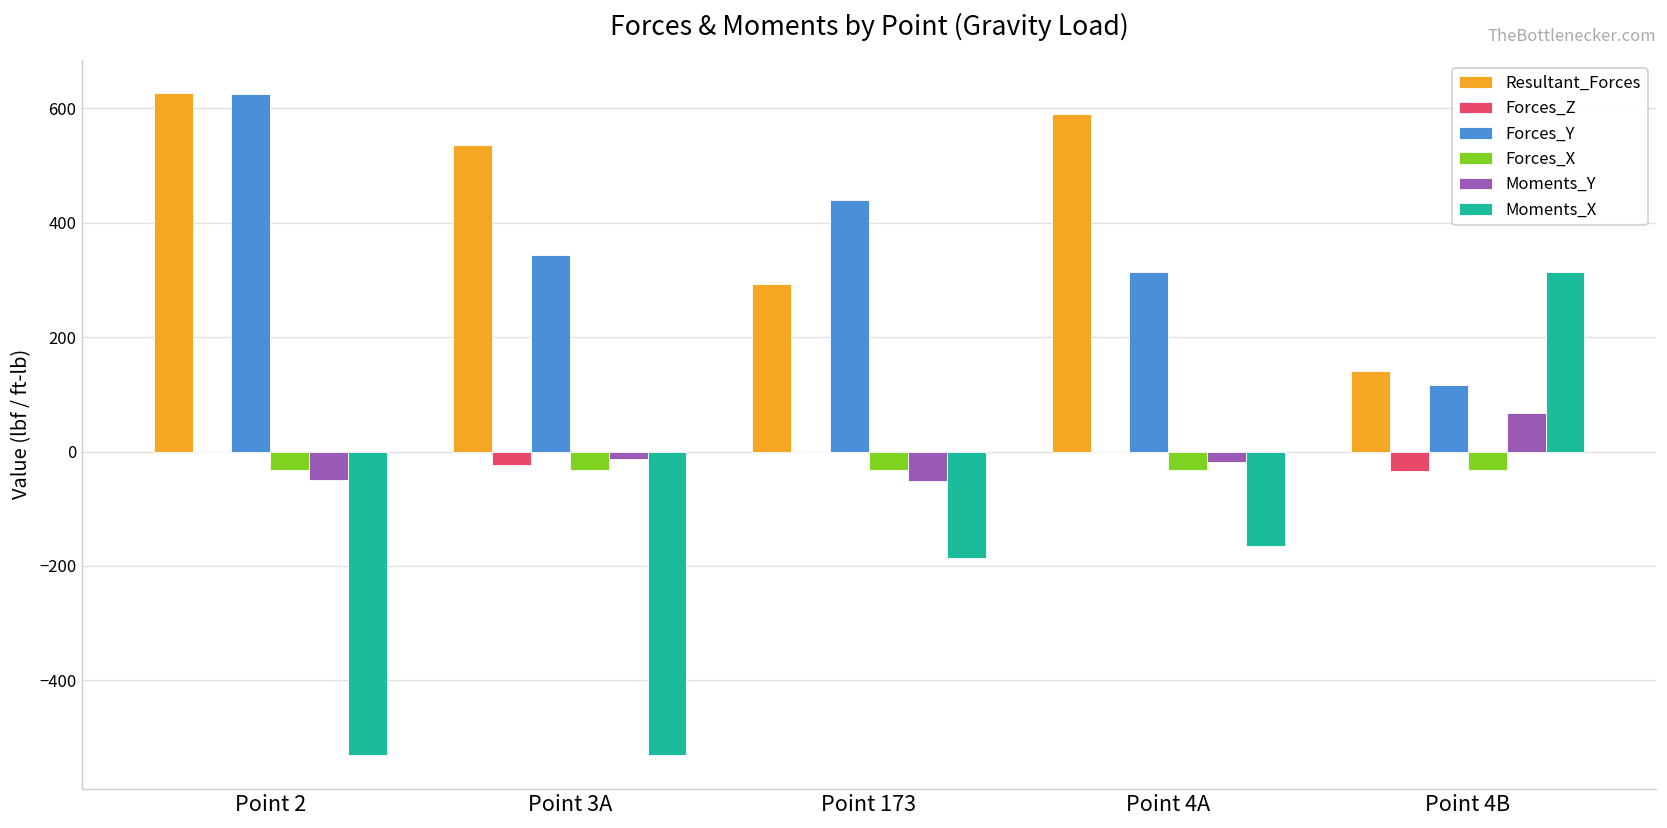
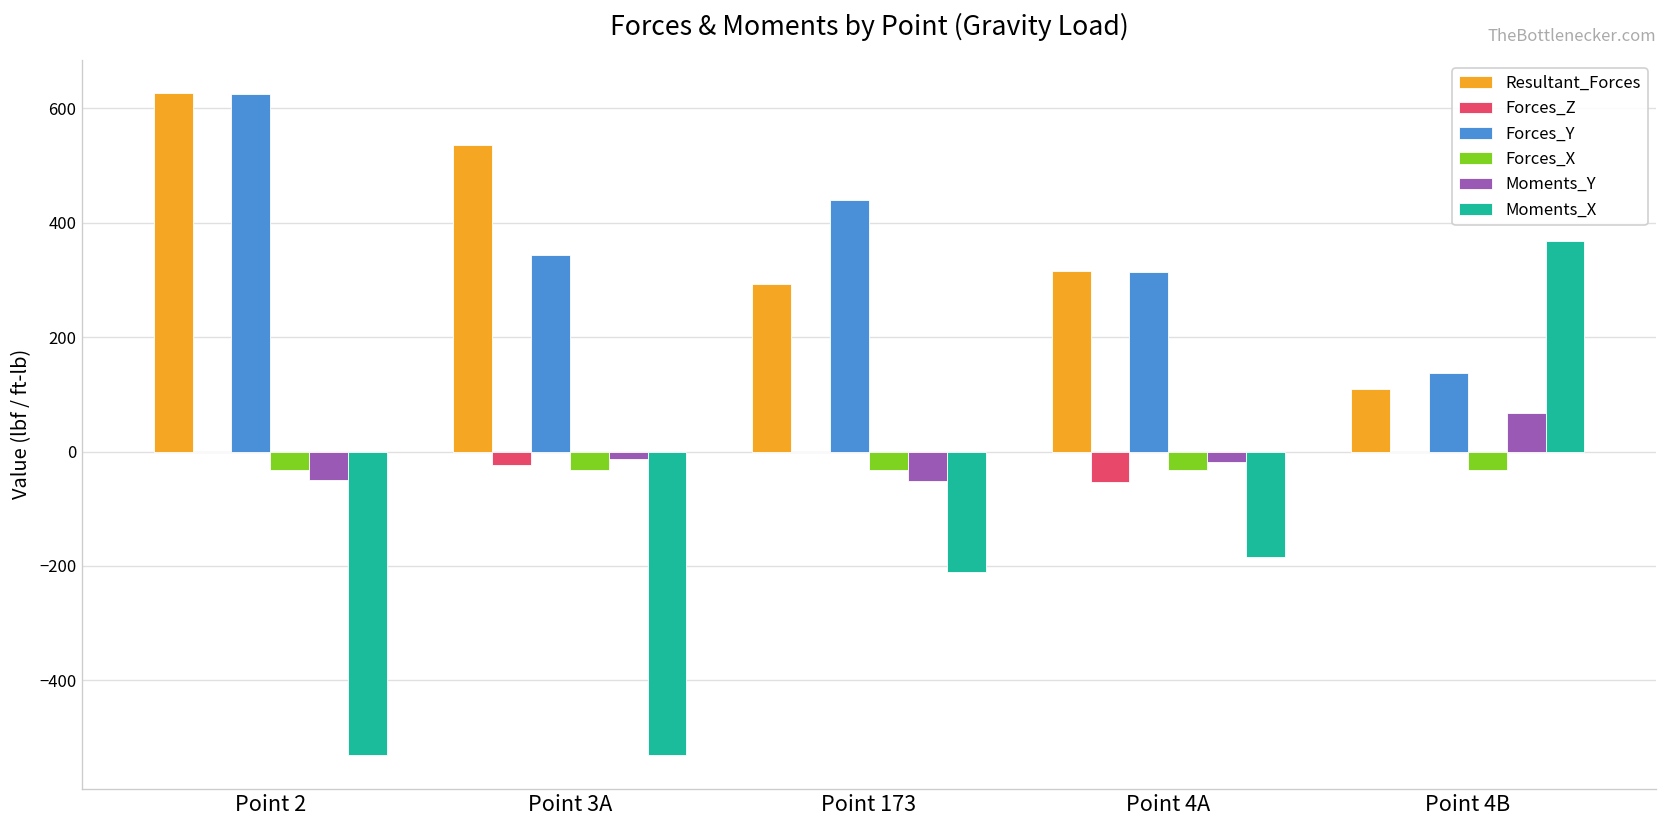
Moments_X, Point 173: -190 -> -210
Resultant_Forces, Point 4A: 590 -> 320
Forces_Z, Point 4A: 0 -> -50
Moments_X, Point 4A: -170 -> -180
Resultant_Forces, Point 4B: 140 -> 110
Forces_Z, Point 4B: -30 -> 0
Forces_Y, Point 4B: 120 -> 140
Moments_X, Point 4B: 310 -> 370
